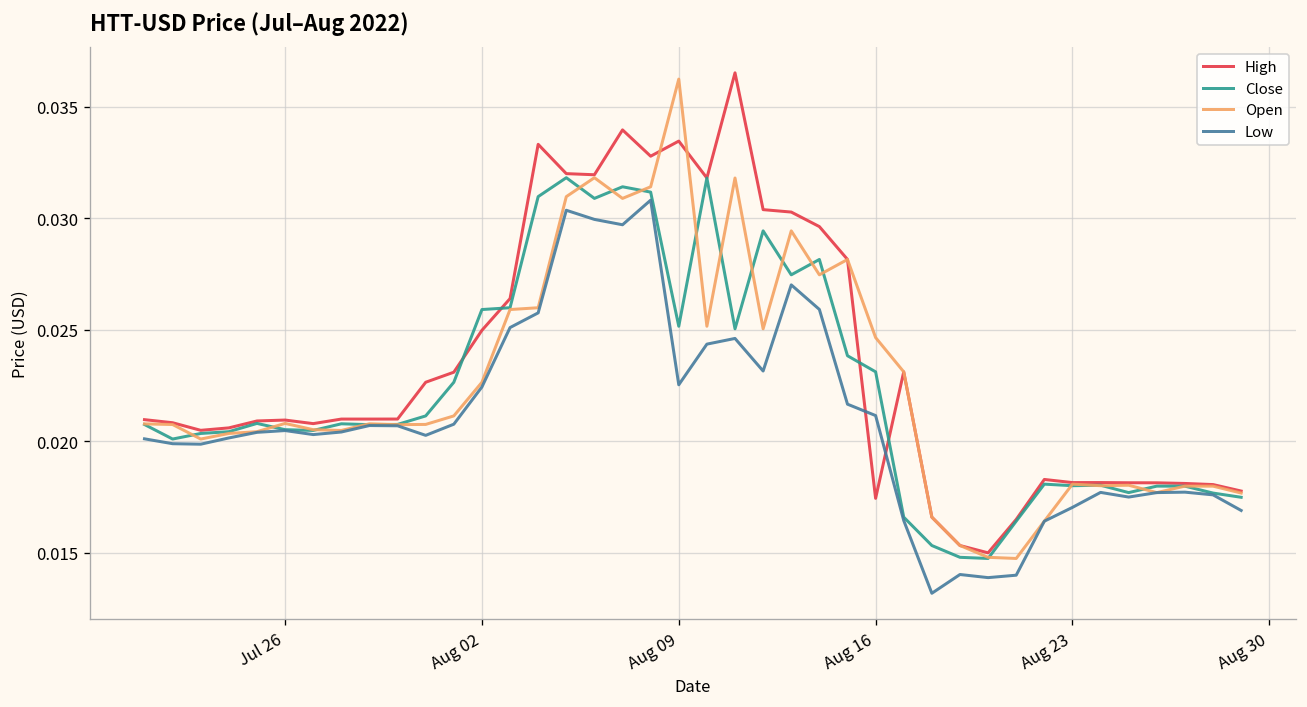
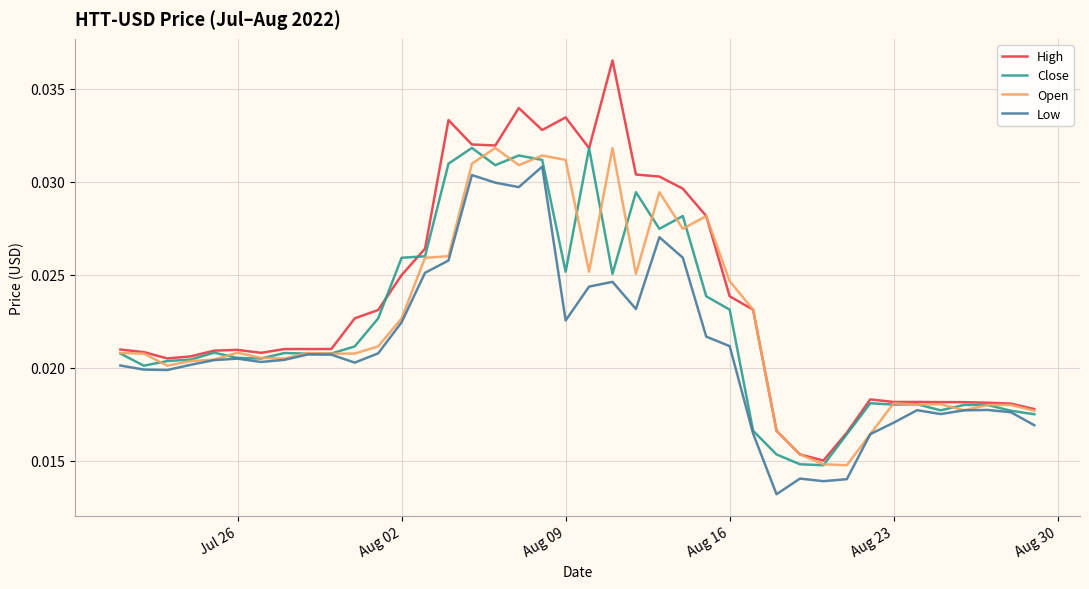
Open, Aug 09: 0.0362 -> 0.0312
High, Aug 16: 0.0174 -> 0.0238
